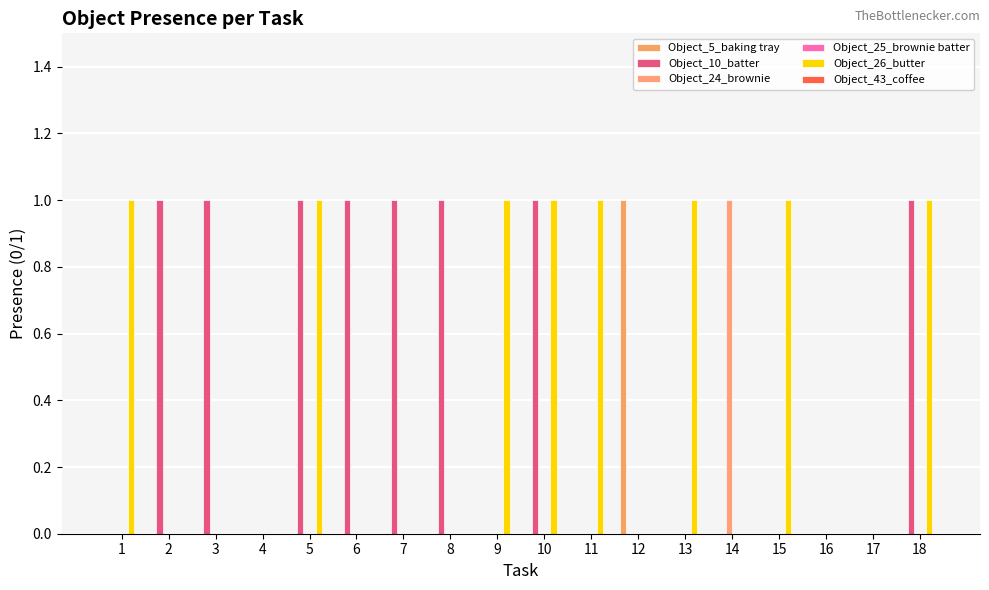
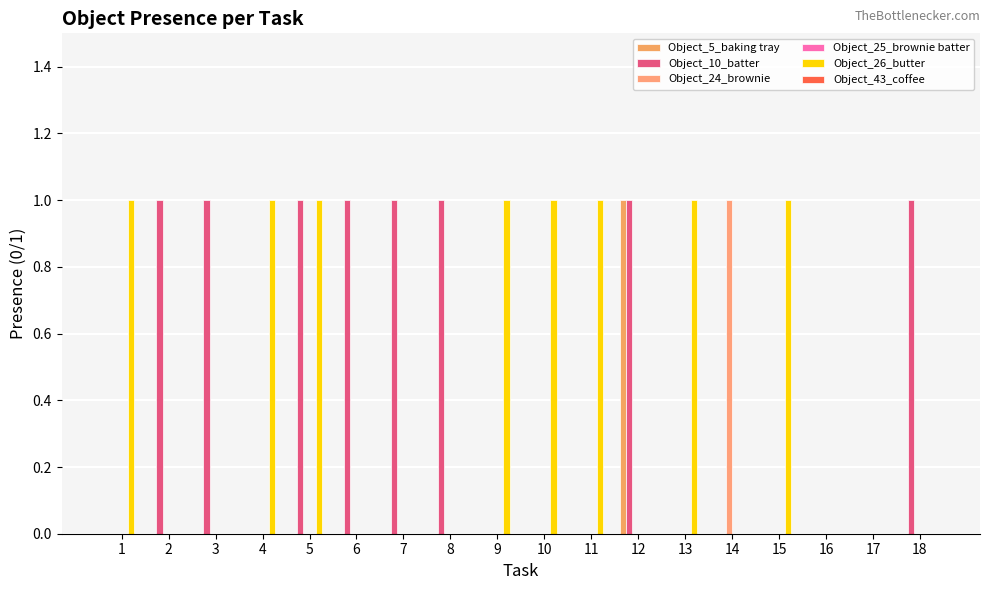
Object_26_butter, 4: 0 -> 1
Object_10_batter, 10: 1 -> 0
Object_10_batter, 12: 0 -> 1
Object_26_butter, 18: 1 -> 0
